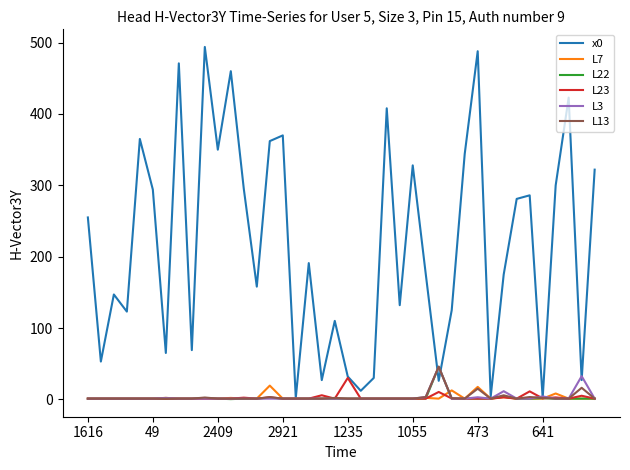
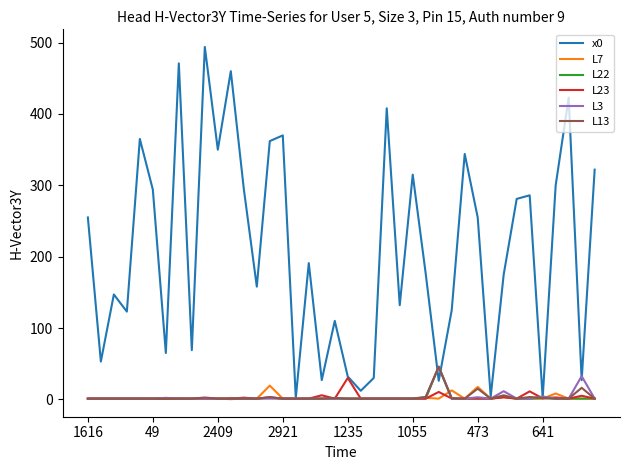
x0, 1055: 330 -> 320
x0, 473: 490 -> 260
